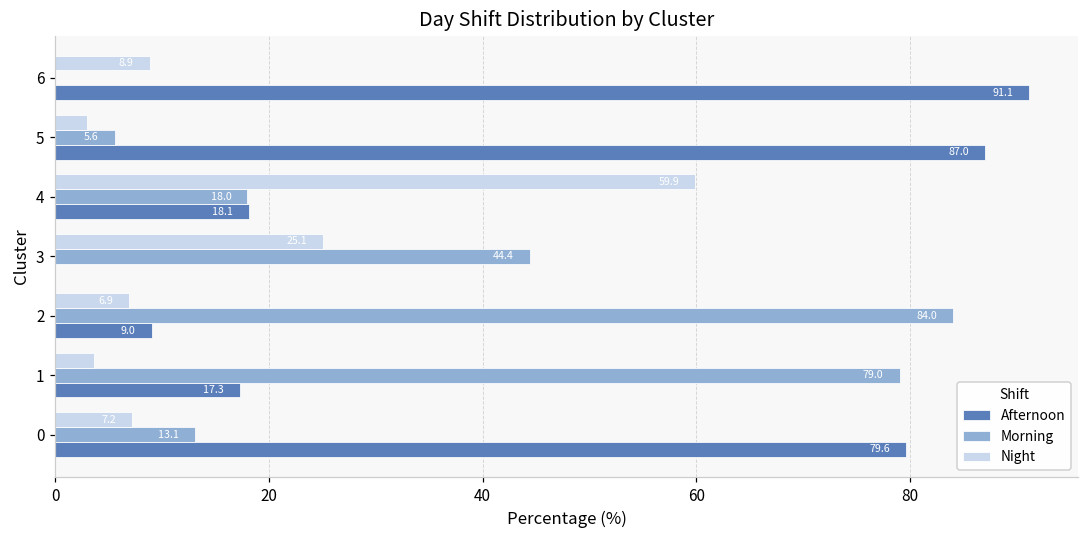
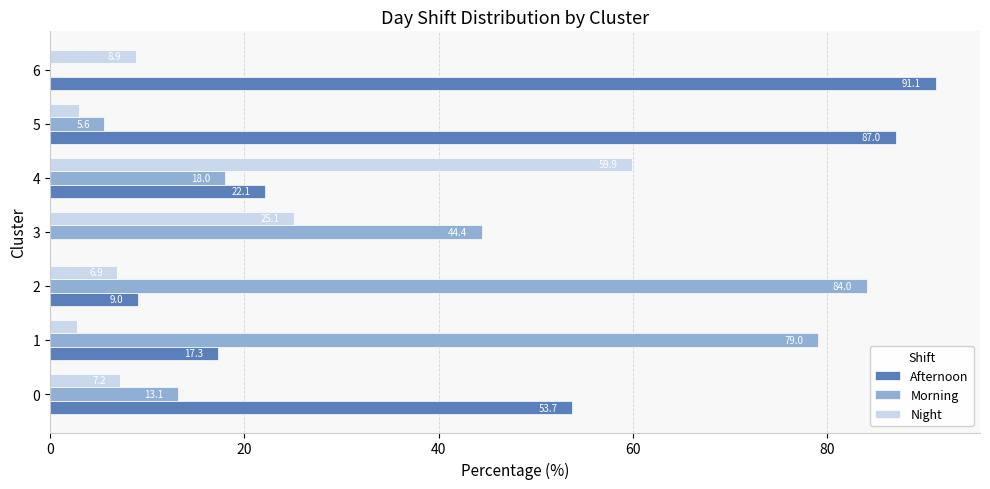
Afternoon, 4: 18.1 -> 22.1
Night, 1: 4 -> 3
Afternoon, 0: 79.6 -> 53.7
